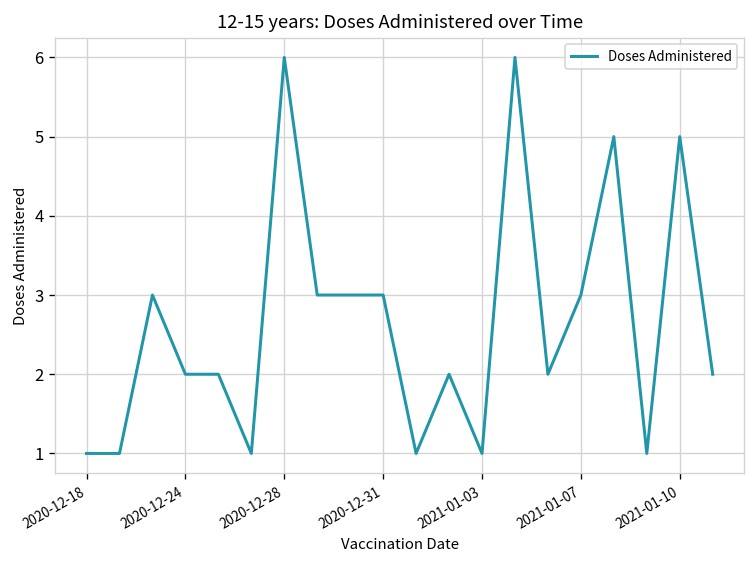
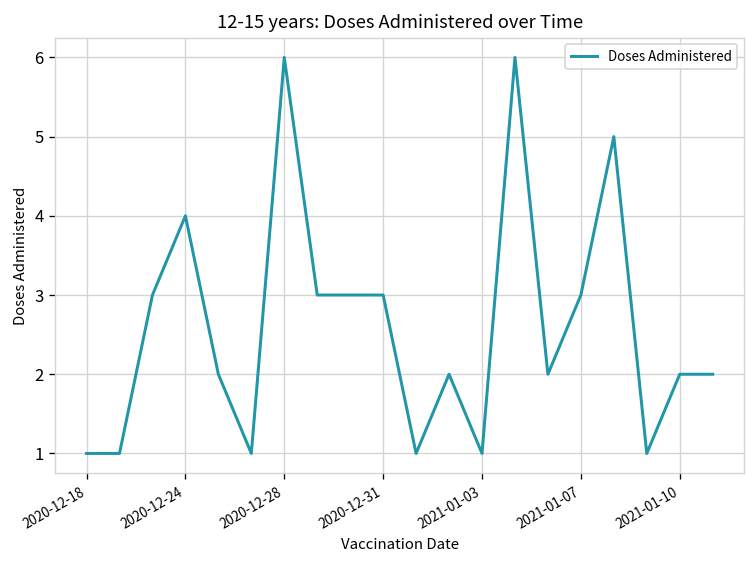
2020-12-24: 2 -> 4
2021-01-10: 5 -> 2
